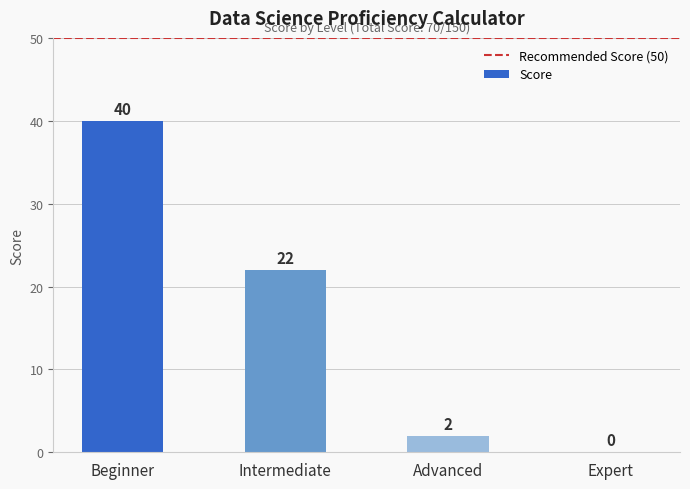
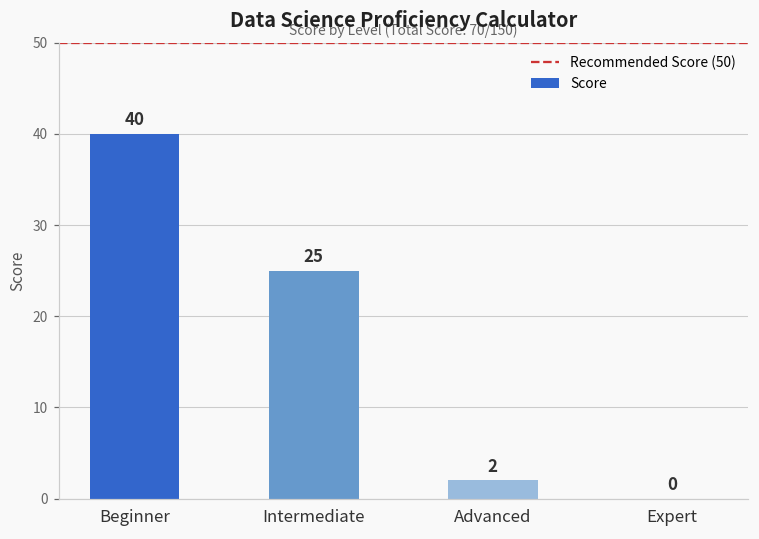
Intermediate: 22 -> 25
